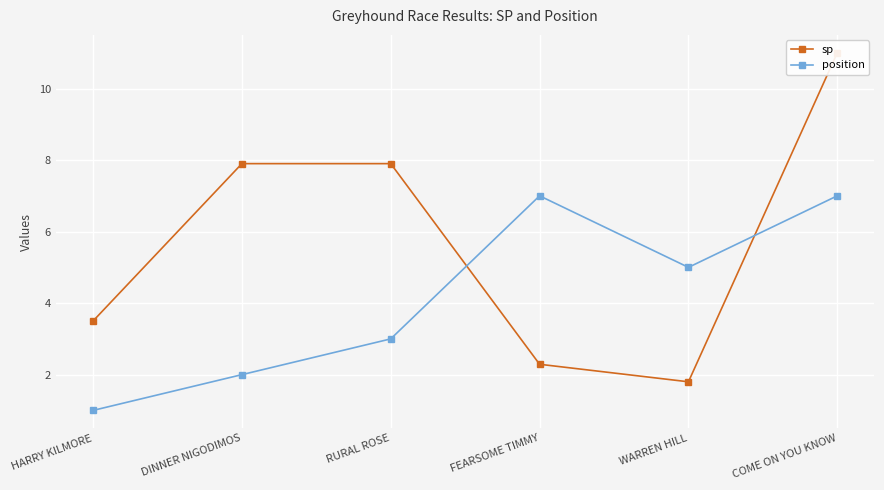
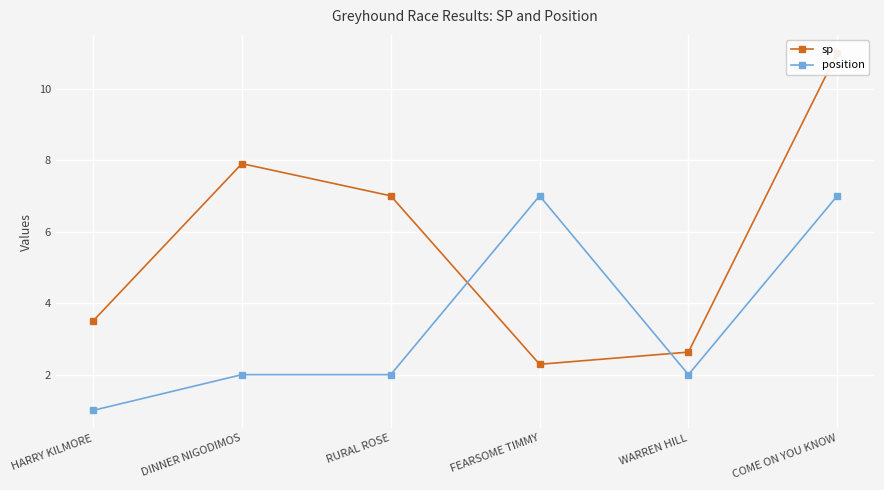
sp, RURAL ROSE: 7.9 -> 7.0
position, RURAL ROSE: 3 -> 2
sp, WARREN HILL: 1.8 -> 2.6
position, WARREN HILL: 5 -> 2
